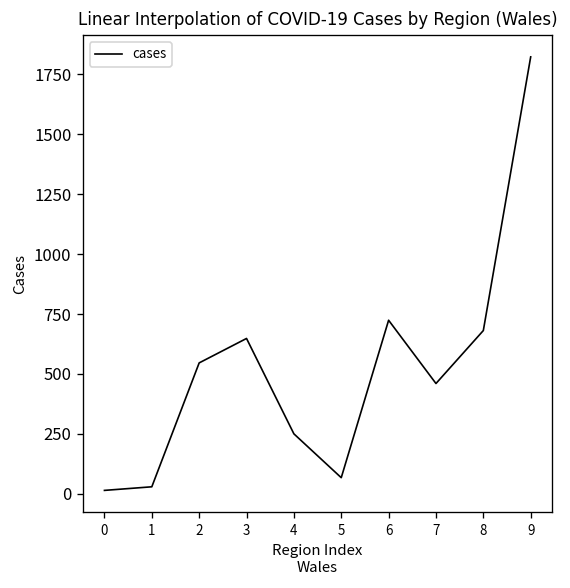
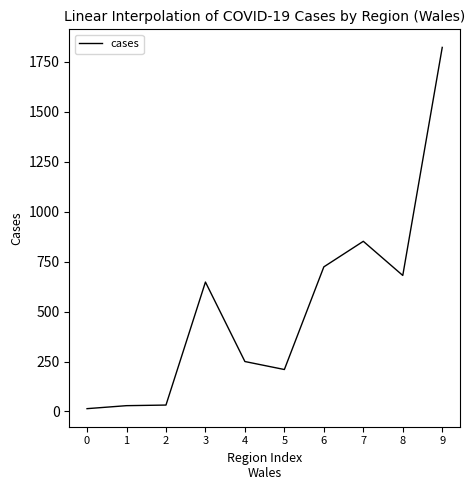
2: 550 -> 30
5: 70 -> 210
7: 460 -> 850
